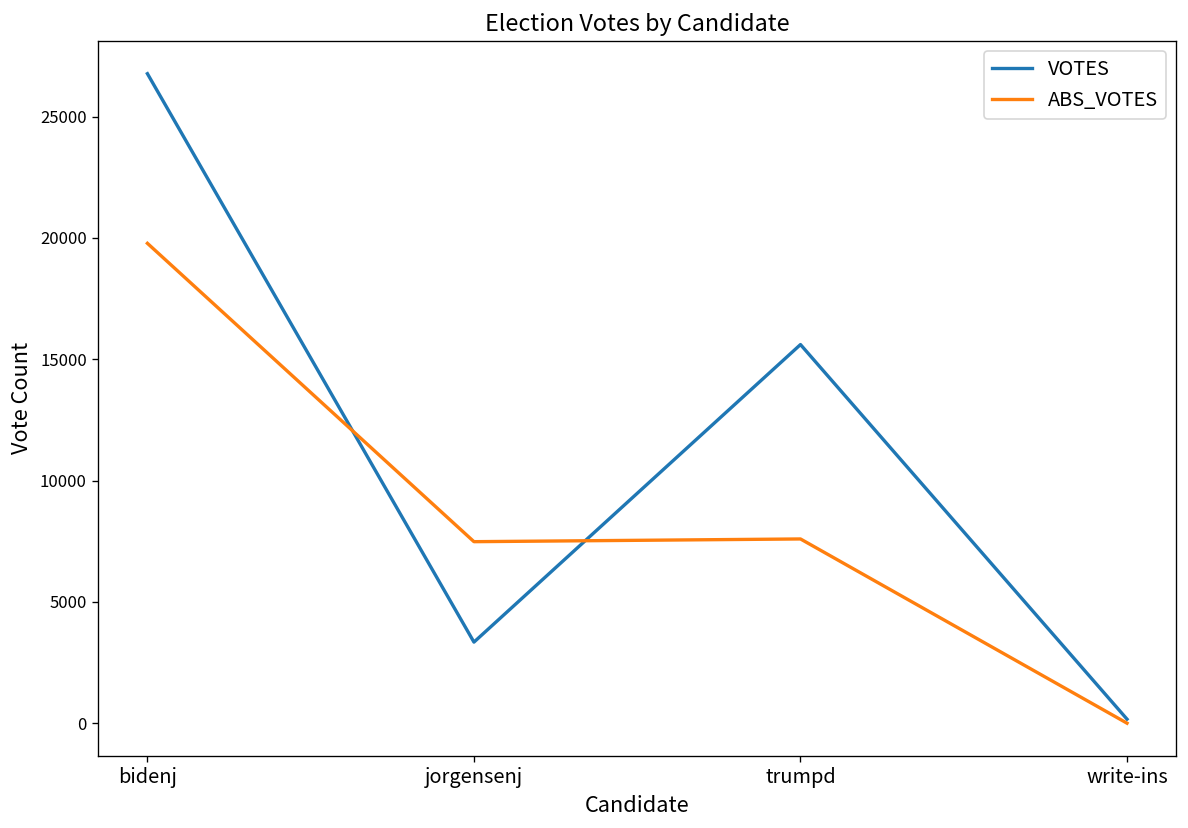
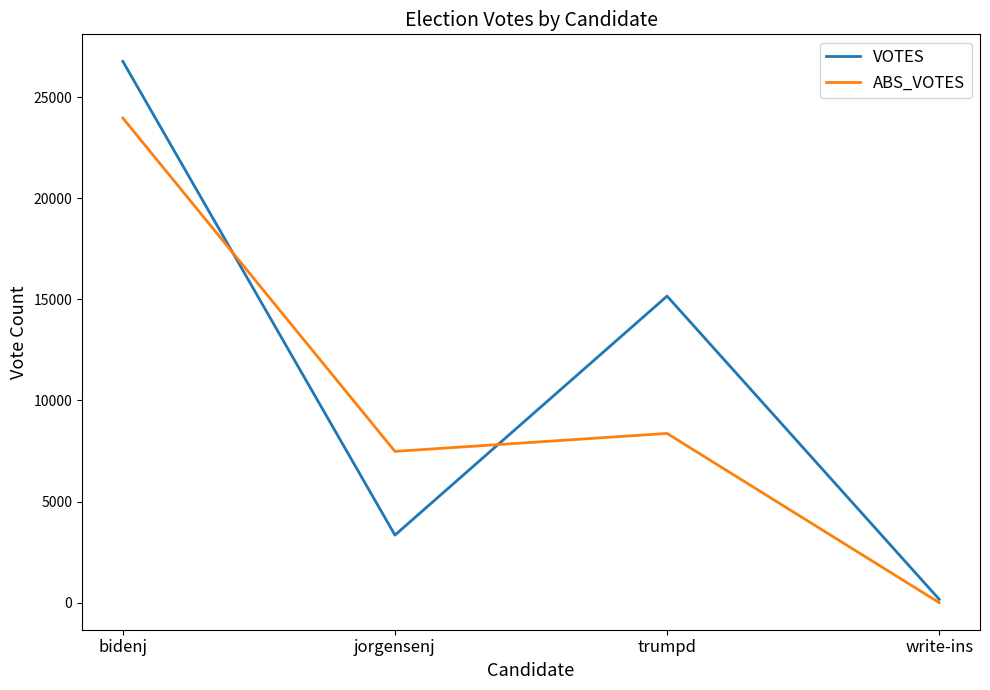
ABS_VOTES, bidenj: 19800 -> 24000
VOTES, trumpd: 15600 -> 15200
ABS_VOTES, trumpd: 7600 -> 8400
